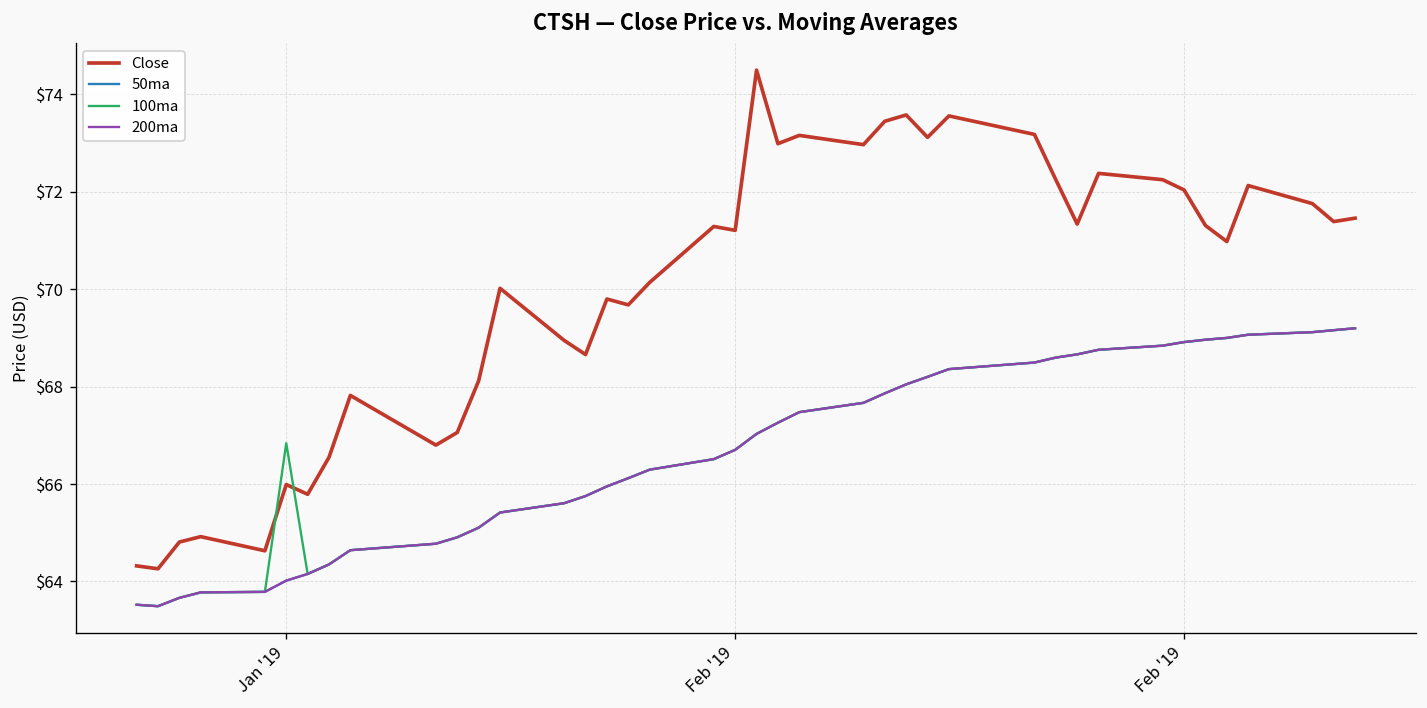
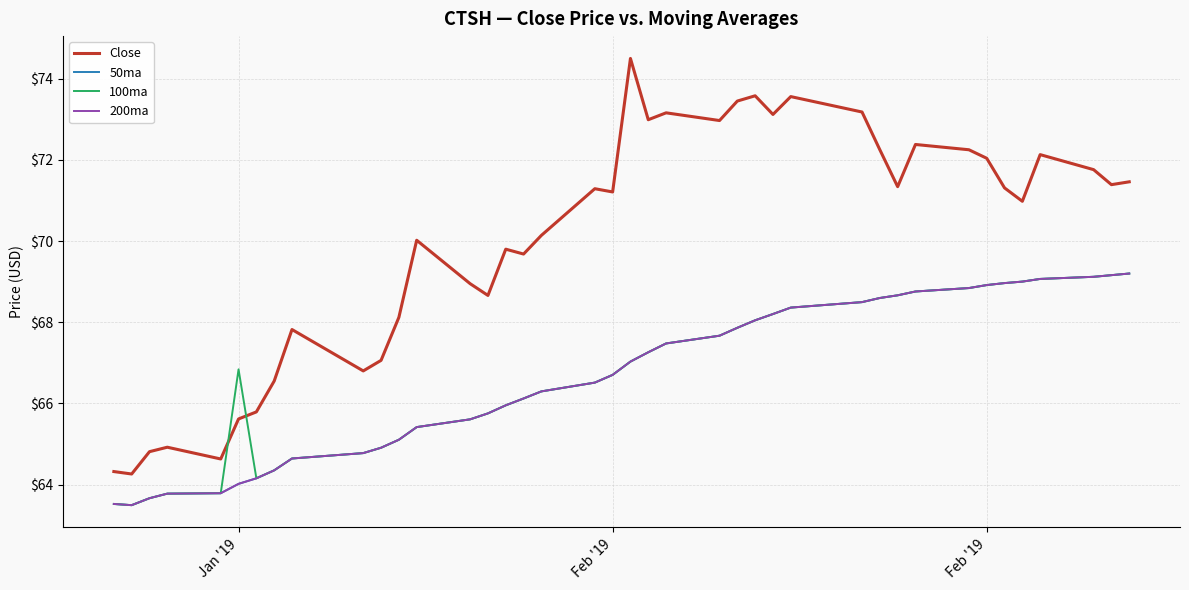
Close, Jan '19: $66.0 -> $65.6
